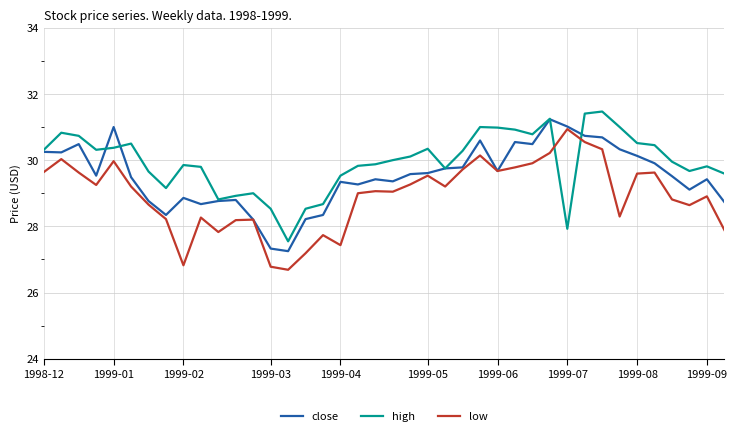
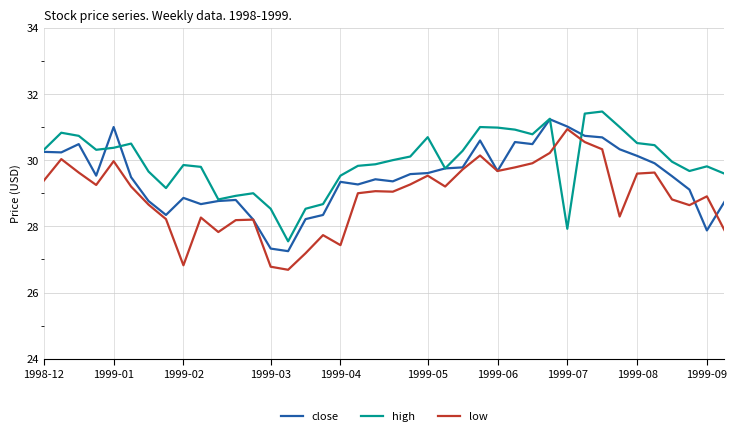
low, 1998-12: 29.6 -> 29.4
high, 1999-05: 30.3 -> 30.7
close, 1999-09: 29.4 -> 27.9
